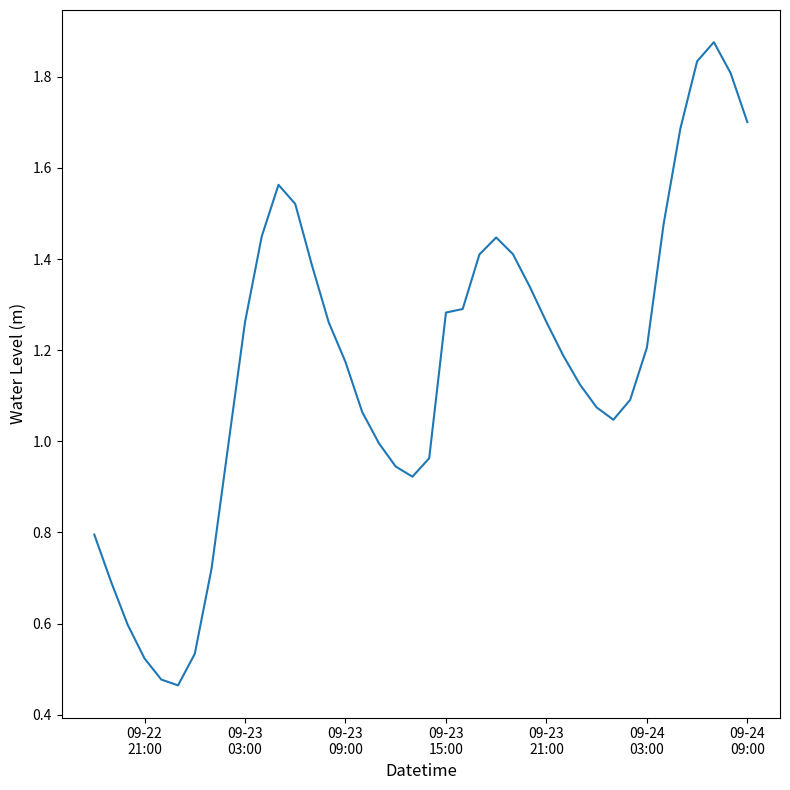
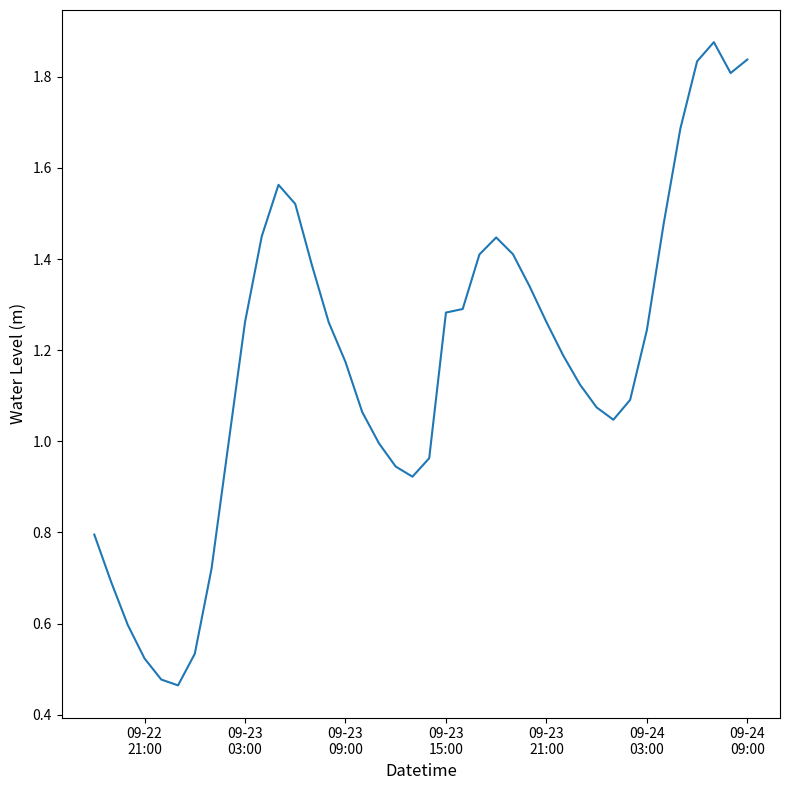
09-24 03:00: 1.21 -> 1.24
09-24 09:00: 1.70 -> 1.84
